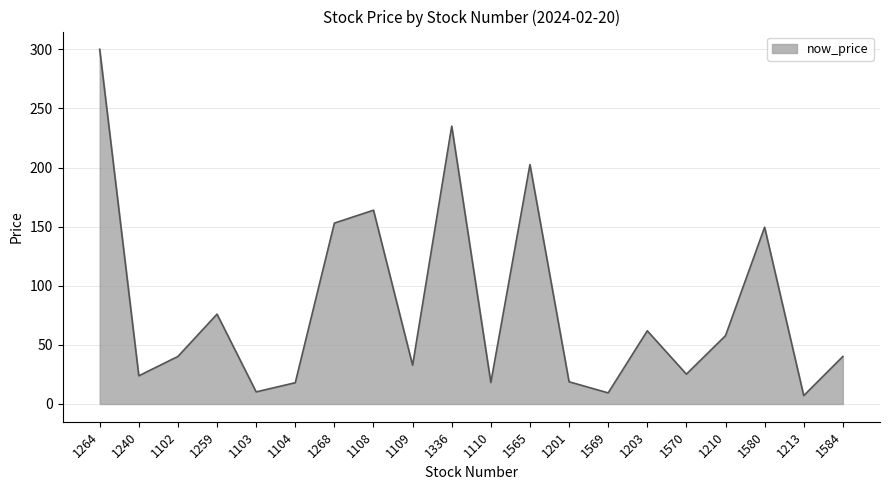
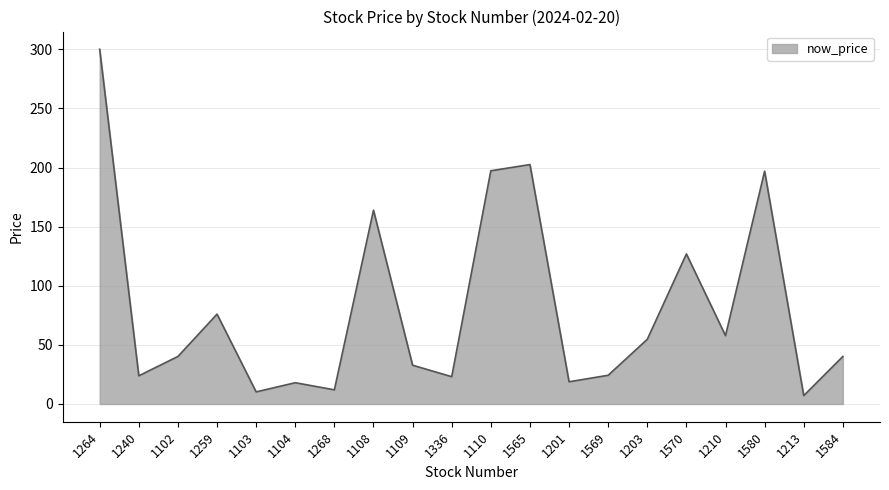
1268: 153 -> 12
1336: 235 -> 23
1110: 18 -> 197
1569: 9 -> 24
1203: 62 -> 55
1570: 25 -> 127
1580: 150 -> 197
